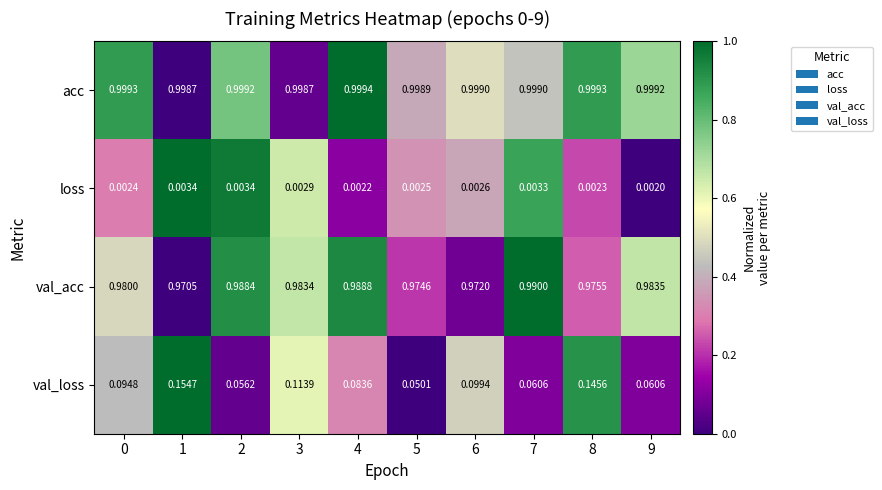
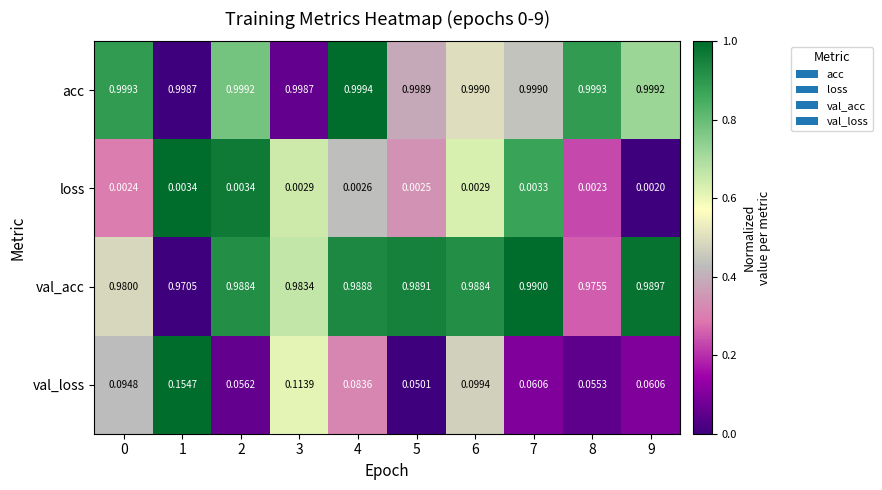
loss, 4: 0.0022 -> 0.0026
loss, 6: 0.0026 -> 0.0029
val_acc, 5: 0.9746 -> 0.9891
val_acc, 6: 0.9720 -> 0.9884
val_acc, 9: 0.9835 -> 0.9897
val_loss, 8: 0.1456 -> 0.0553
